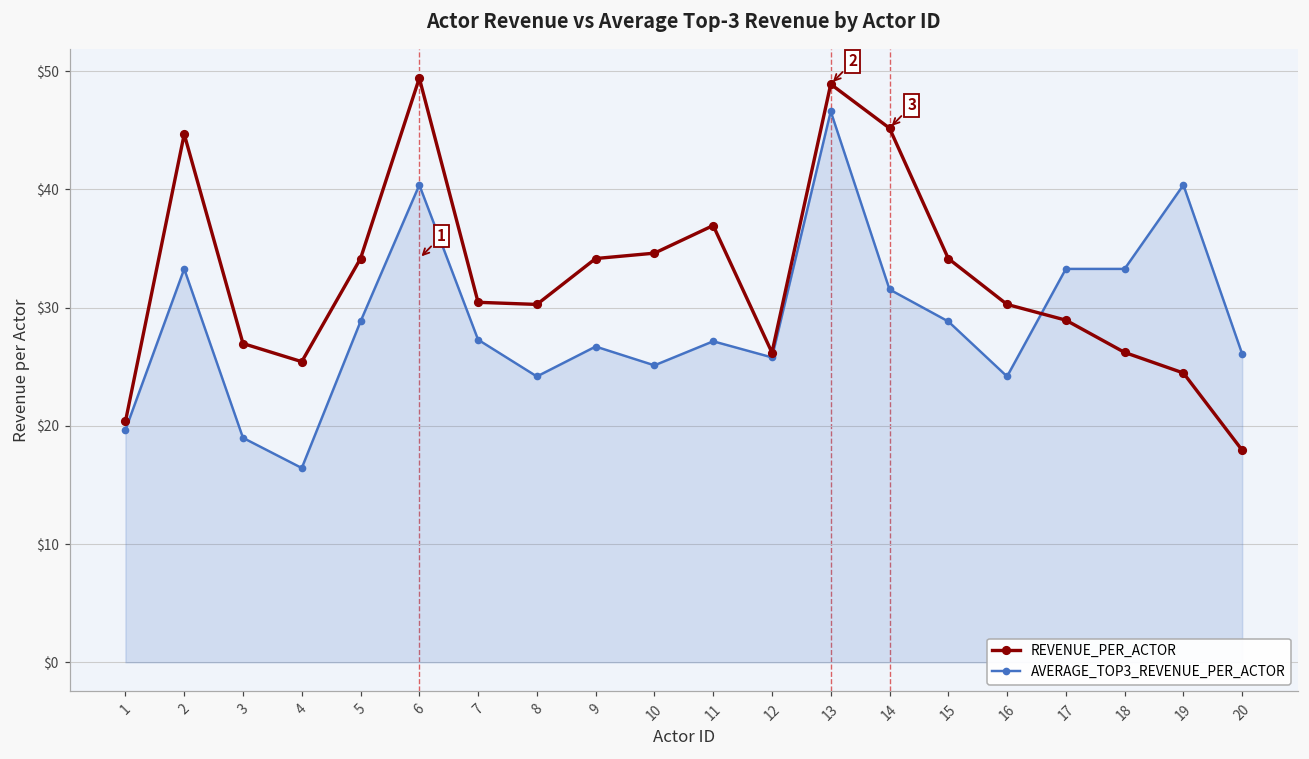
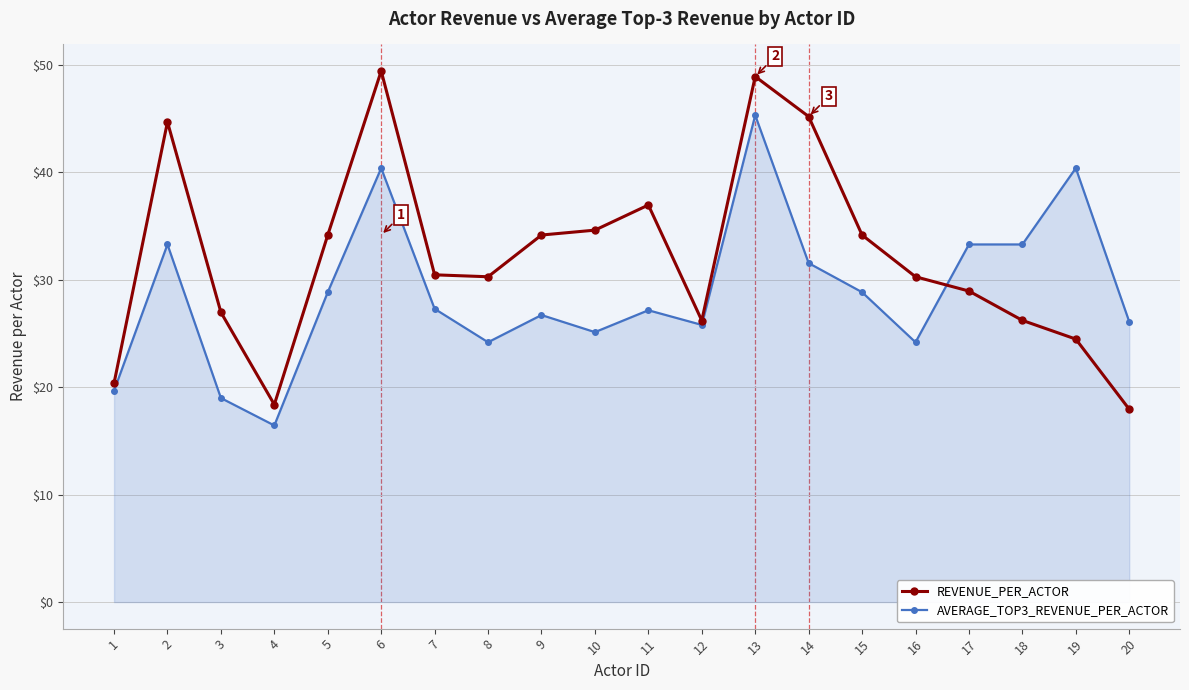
REVENUE_PER_ACTOR, 4: $25.4 -> $18.4
AVERAGE_TOP3_REVENUE_PER_ACTOR, 13: $46.6 -> $45.3
